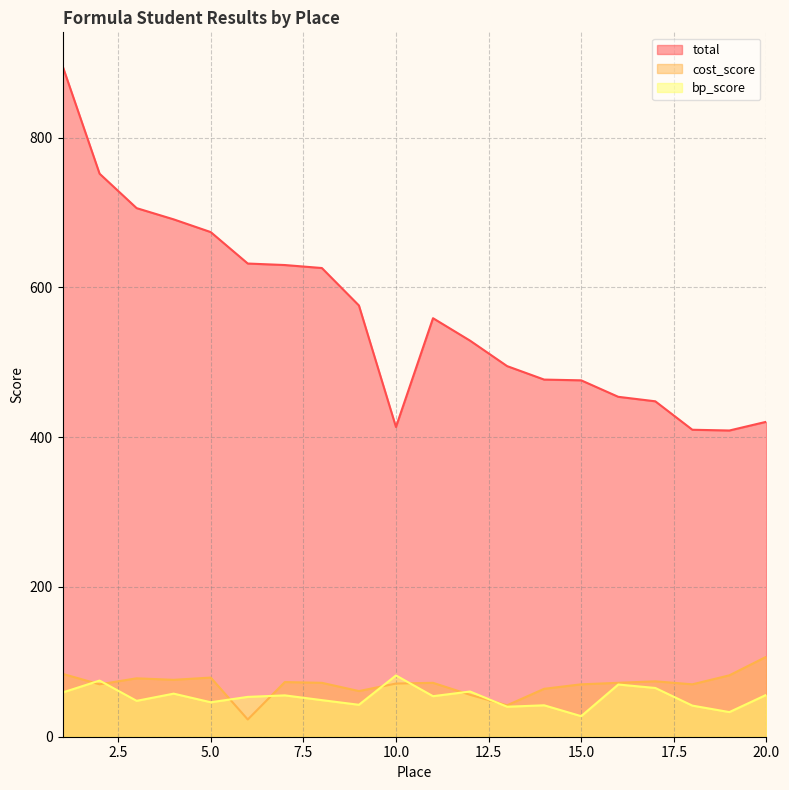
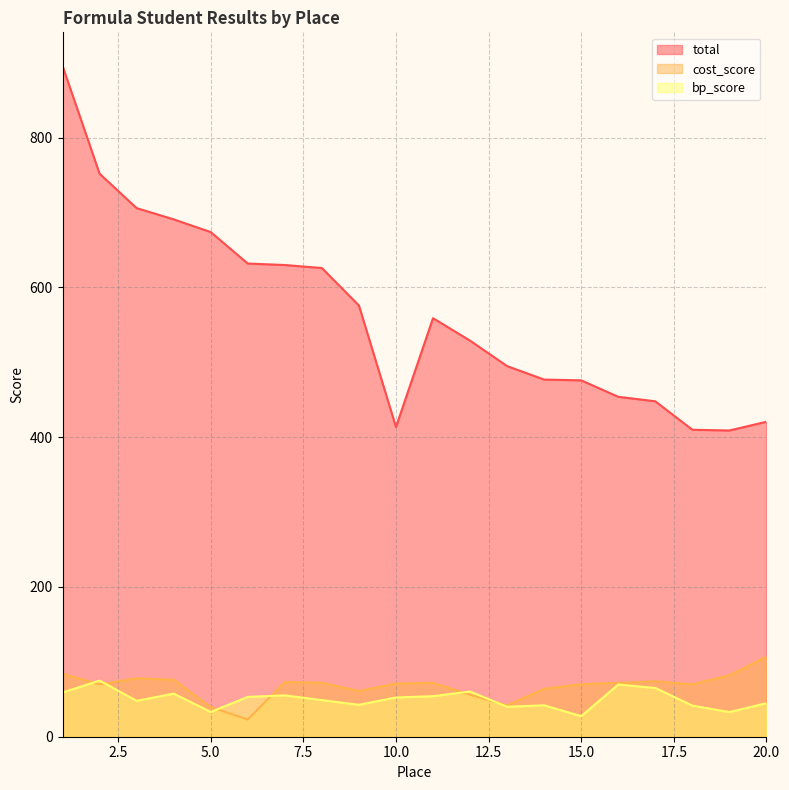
cost_score, 5.0: 80 -> 40
bp_score, 5.0: 50 -> 30
bp_score, 10.0: 80 -> 50
bp_score, 20.0: 60 -> 40
